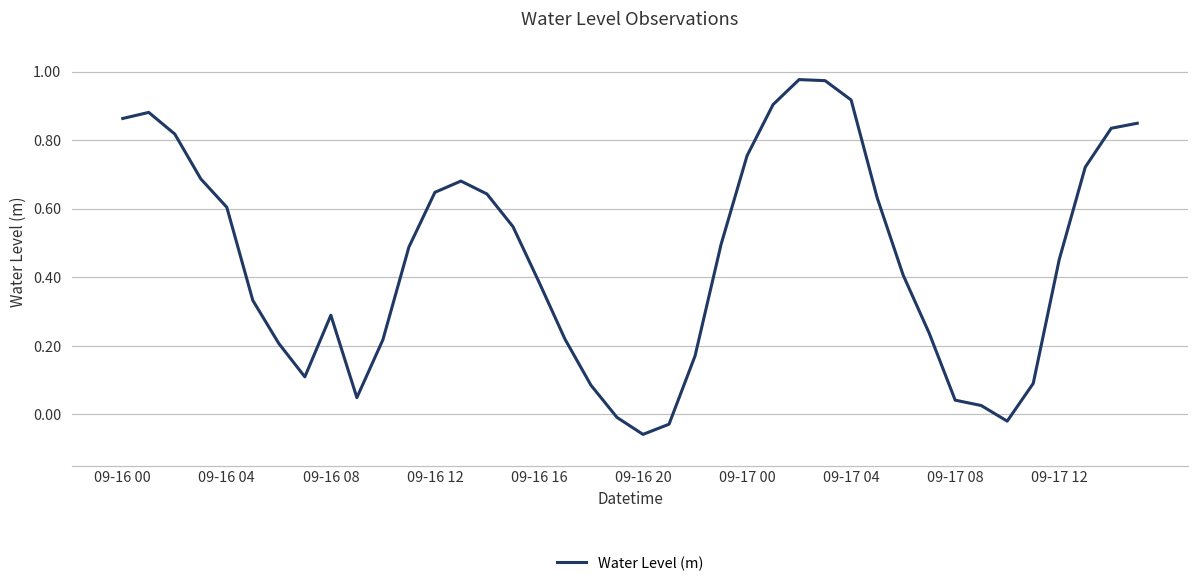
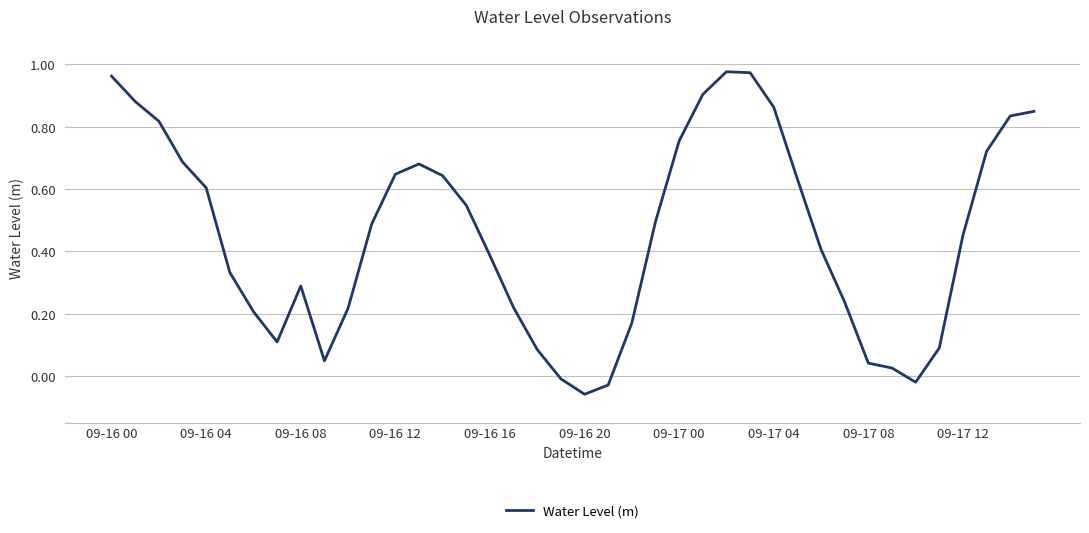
09-16 00: 0.86 -> 0.96
09-17 04: 0.92 -> 0.86
